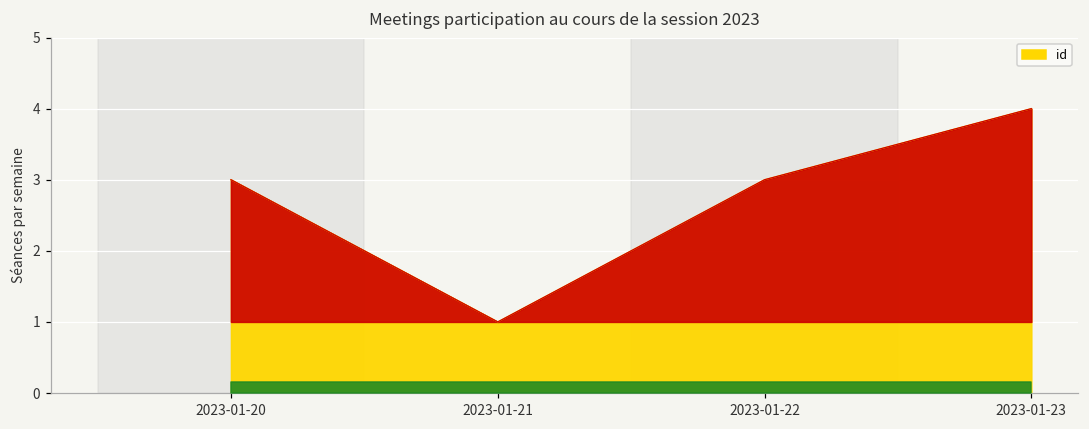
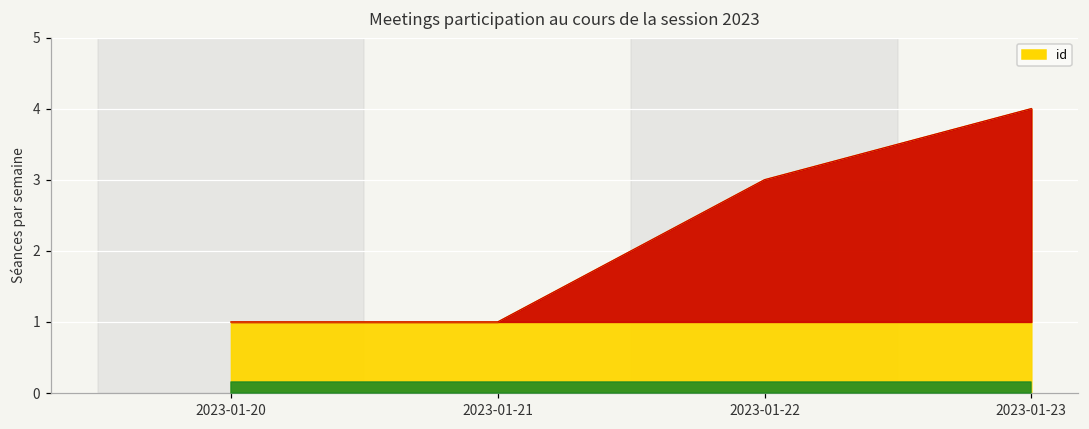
id, 2023-01-20: 3 -> 1
